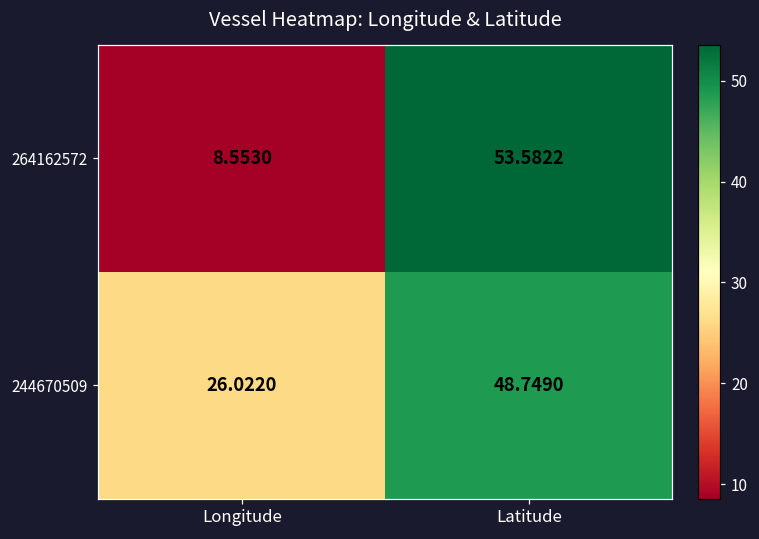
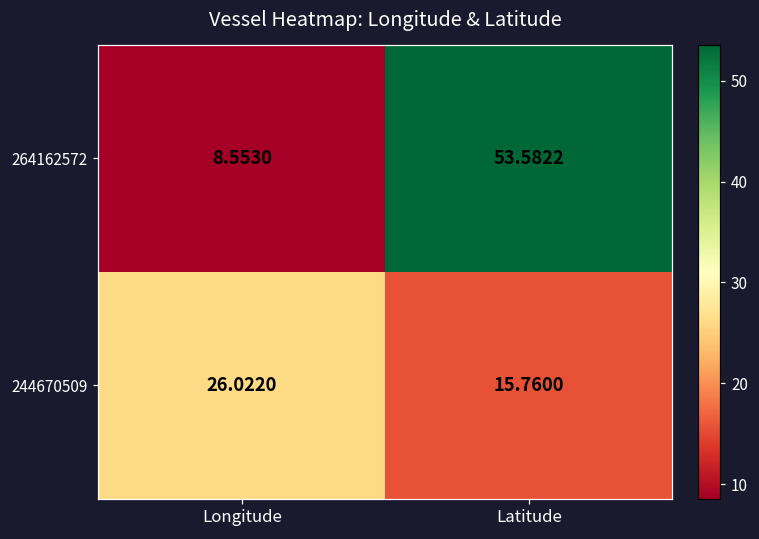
244670509, Latitude: 48.7490 -> 15.7600
